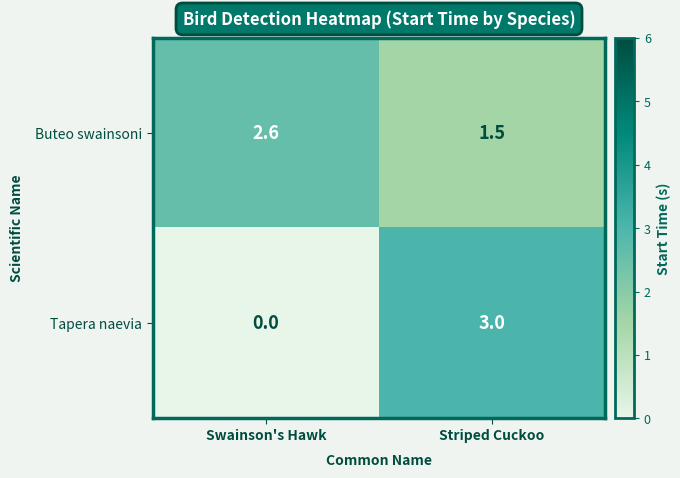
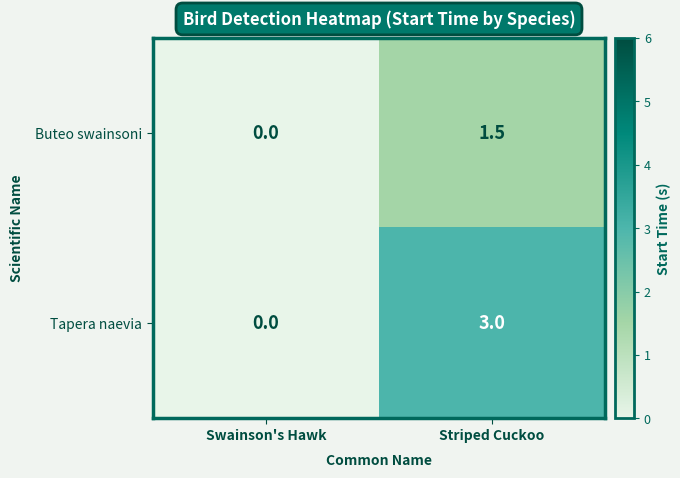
Buteo swainsoni, Swainson's Hawk: 2.6 -> 0.0
